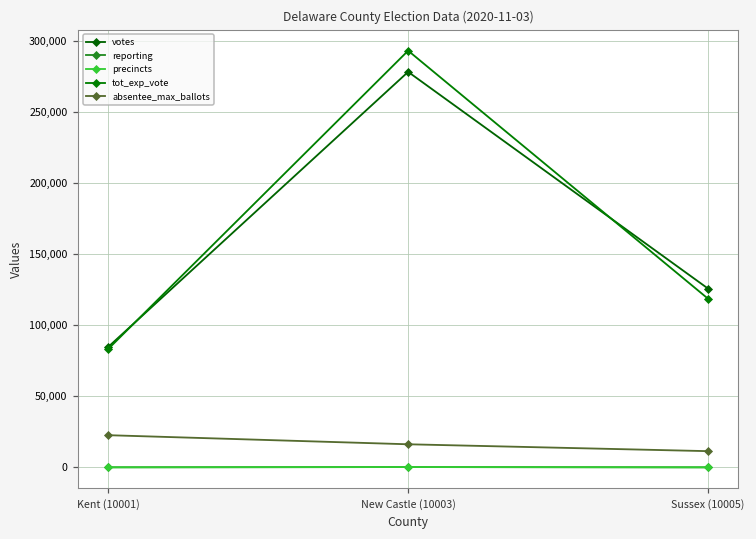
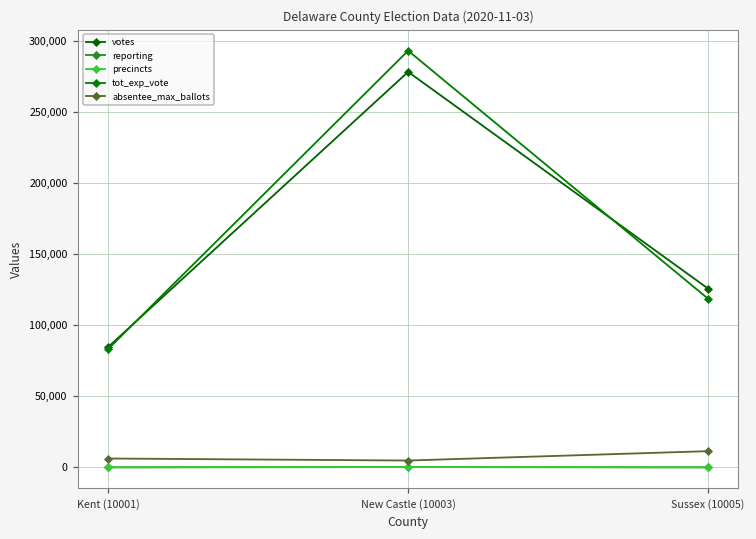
absentee_max_ballots, Kent (10001): 23,000 -> 6,000
absentee_max_ballots, New Castle (10003): 16,000 -> 5,000
